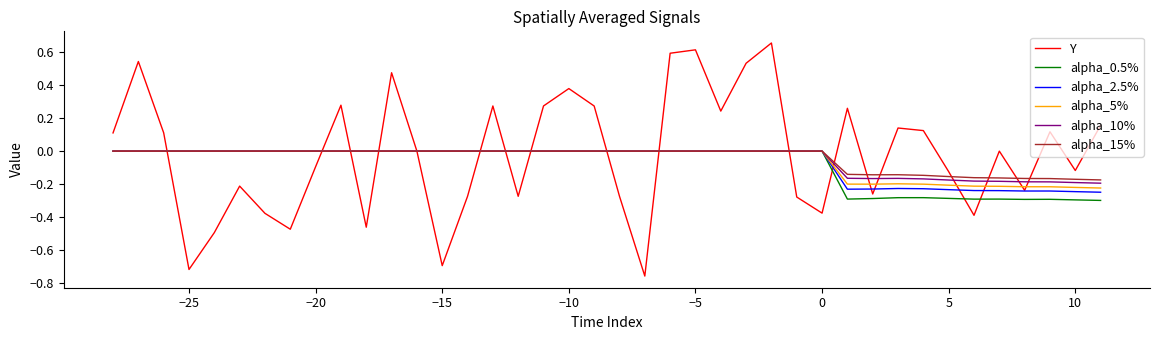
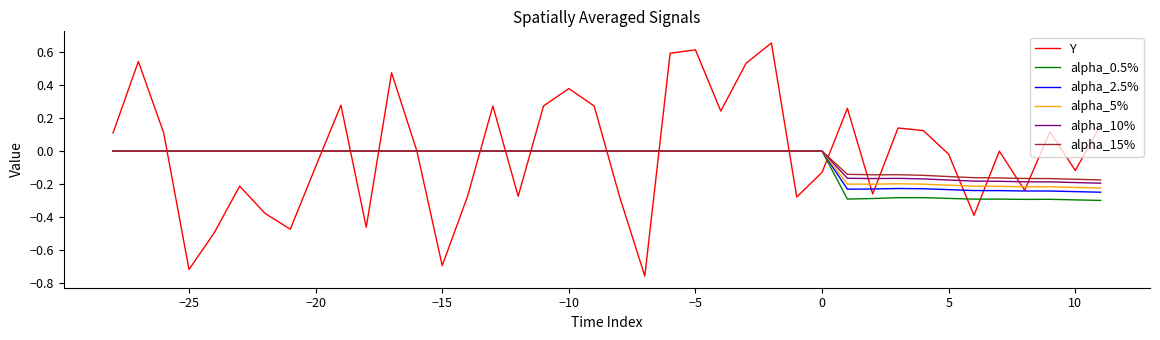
Y, 0: -0.38 -> -0.13
Y, 5: -0.12 -> -0.02
